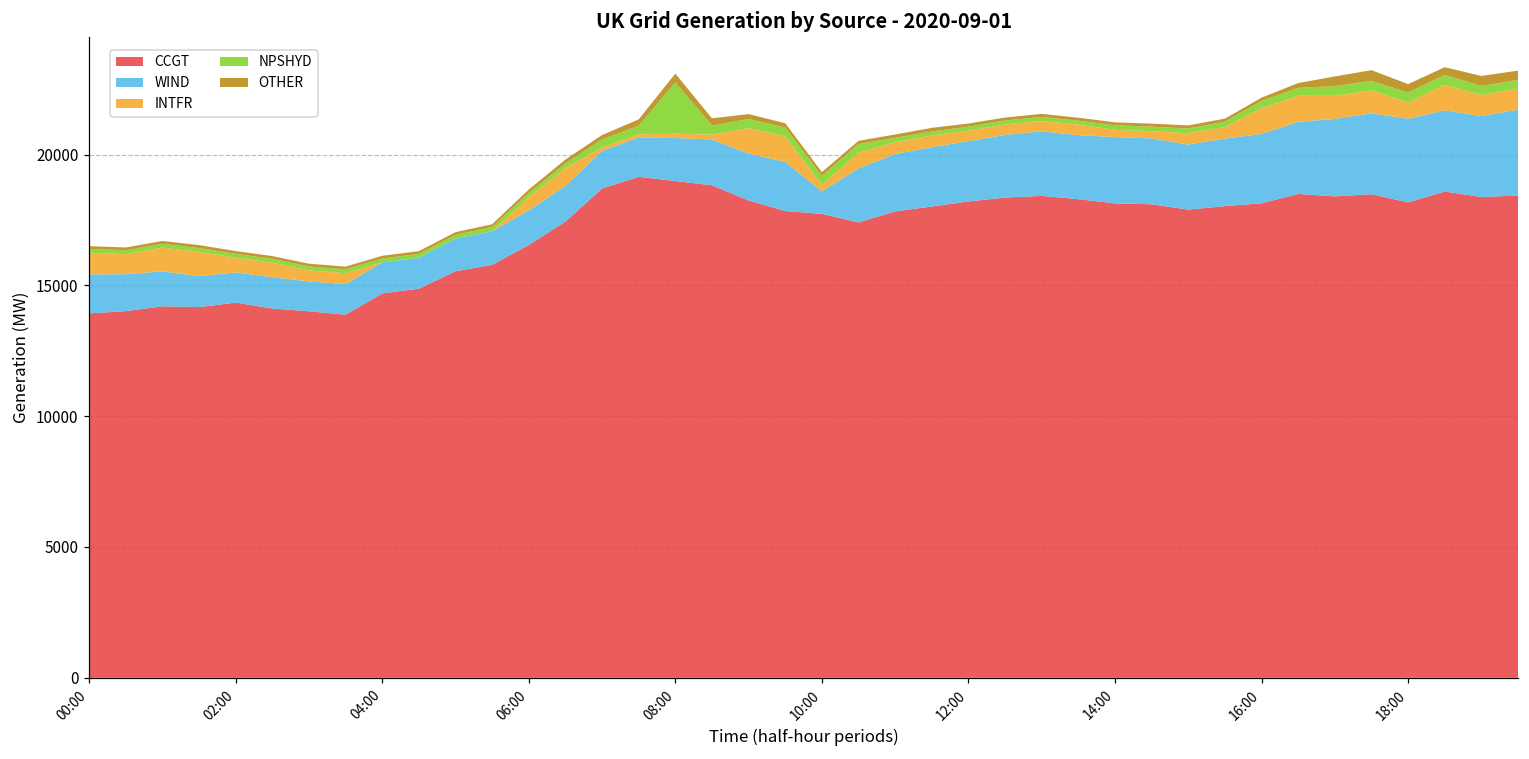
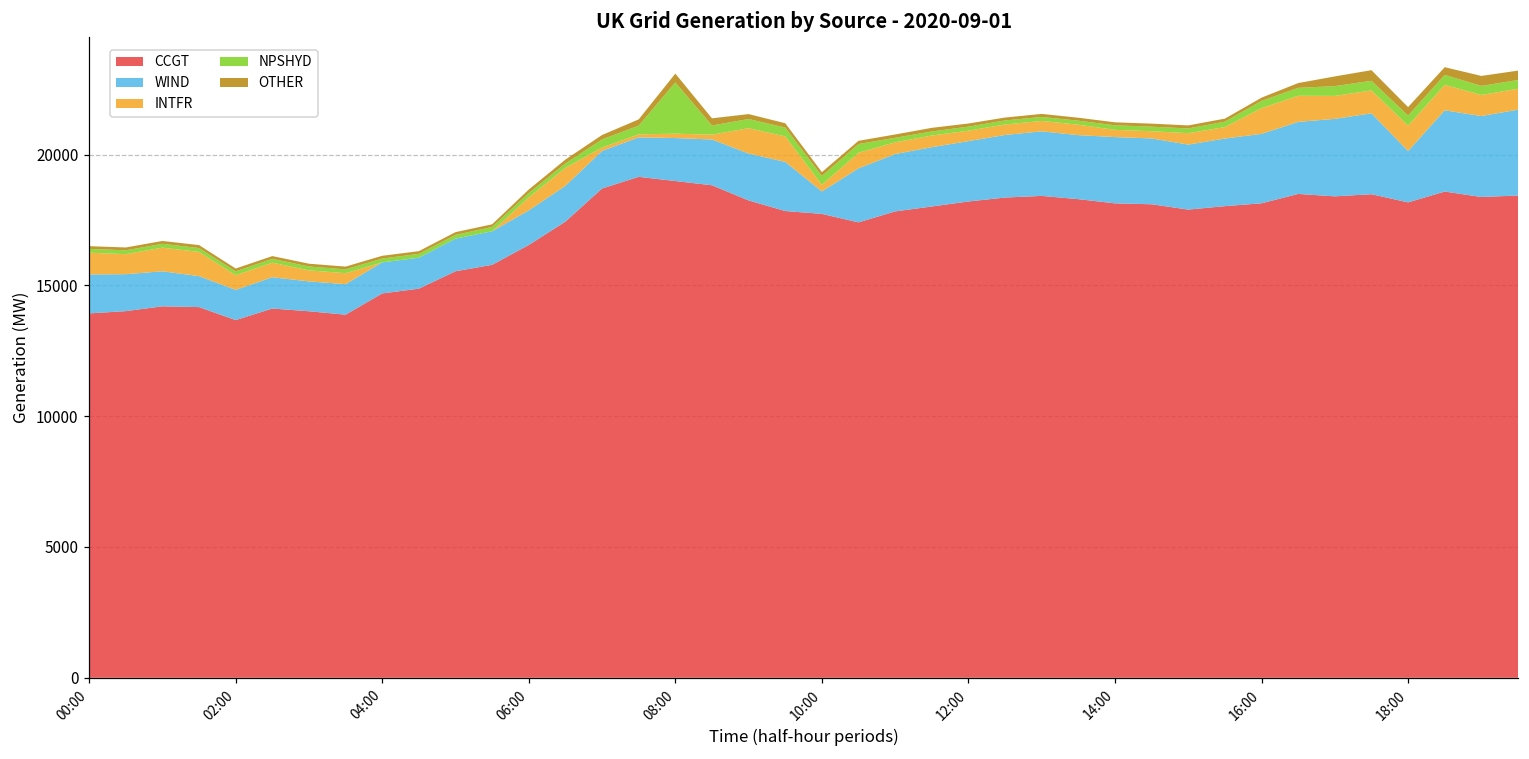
CCGT, 02:00: 14300 -> 13700
WIND, 18:00: 3200 -> 2000
INTFR, 18:00: 600 -> 1000
